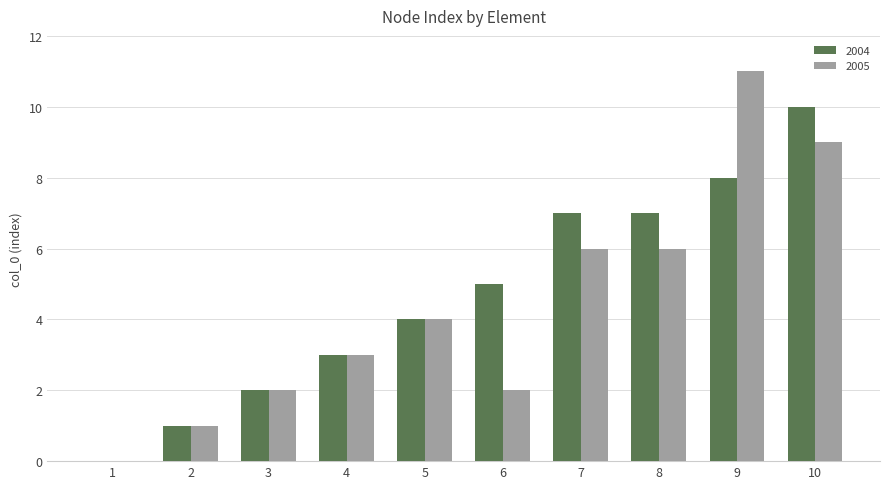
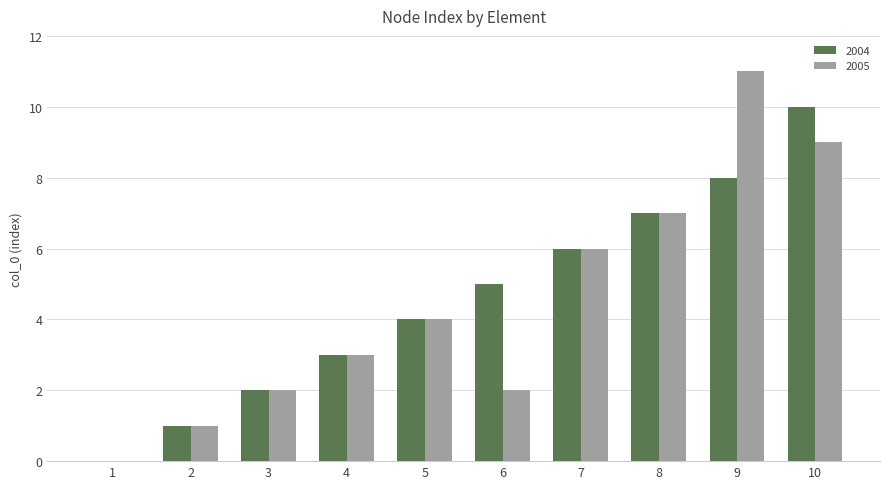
2004, 7: 7 -> 6
2005, 8: 6 -> 7
